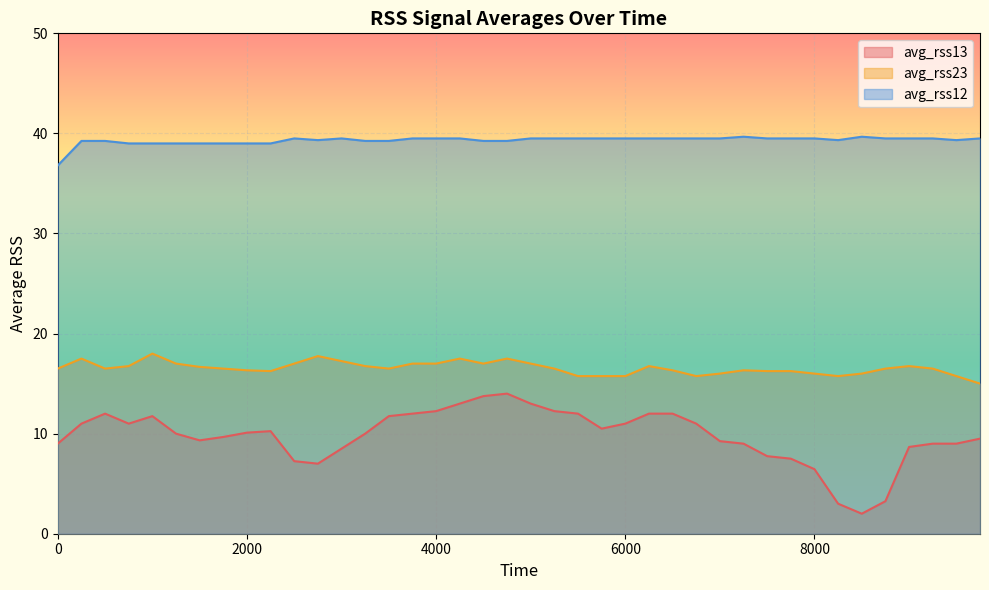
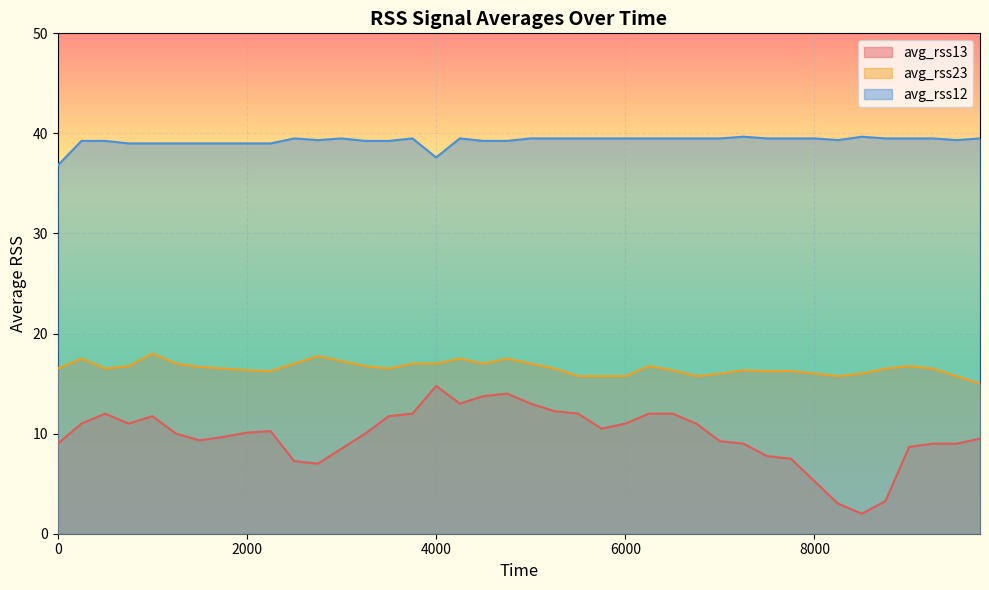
avg_rss13, 4000: 12.3 -> 14.8
avg_rss12, 4000: 39.5 -> 37.6
avg_rss13, 8000: 6.5 -> 5.3
